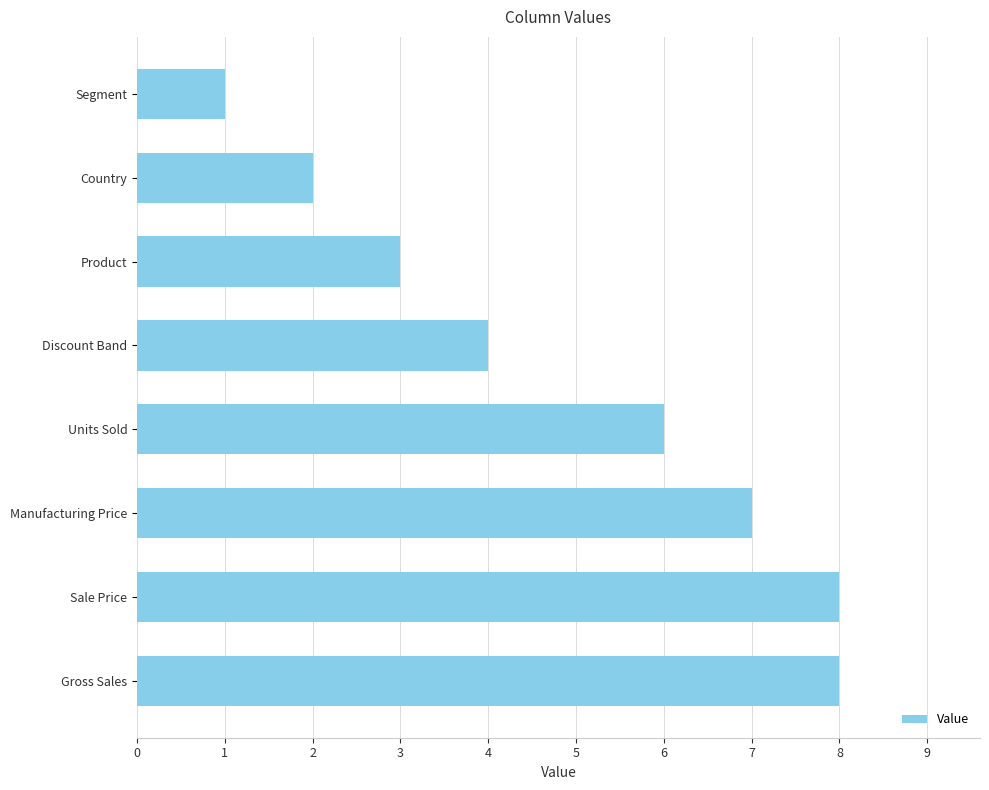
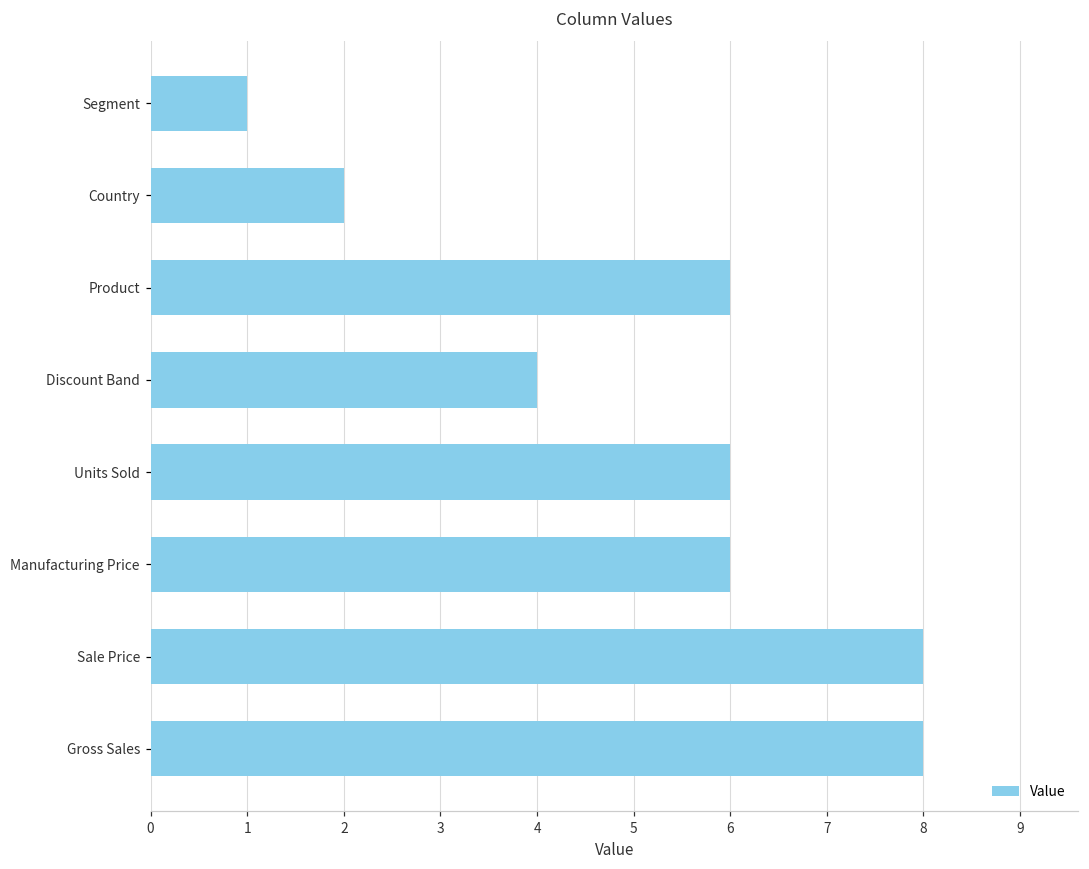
Product: 3 -> 6
Manufacturing Price: 7 -> 6
